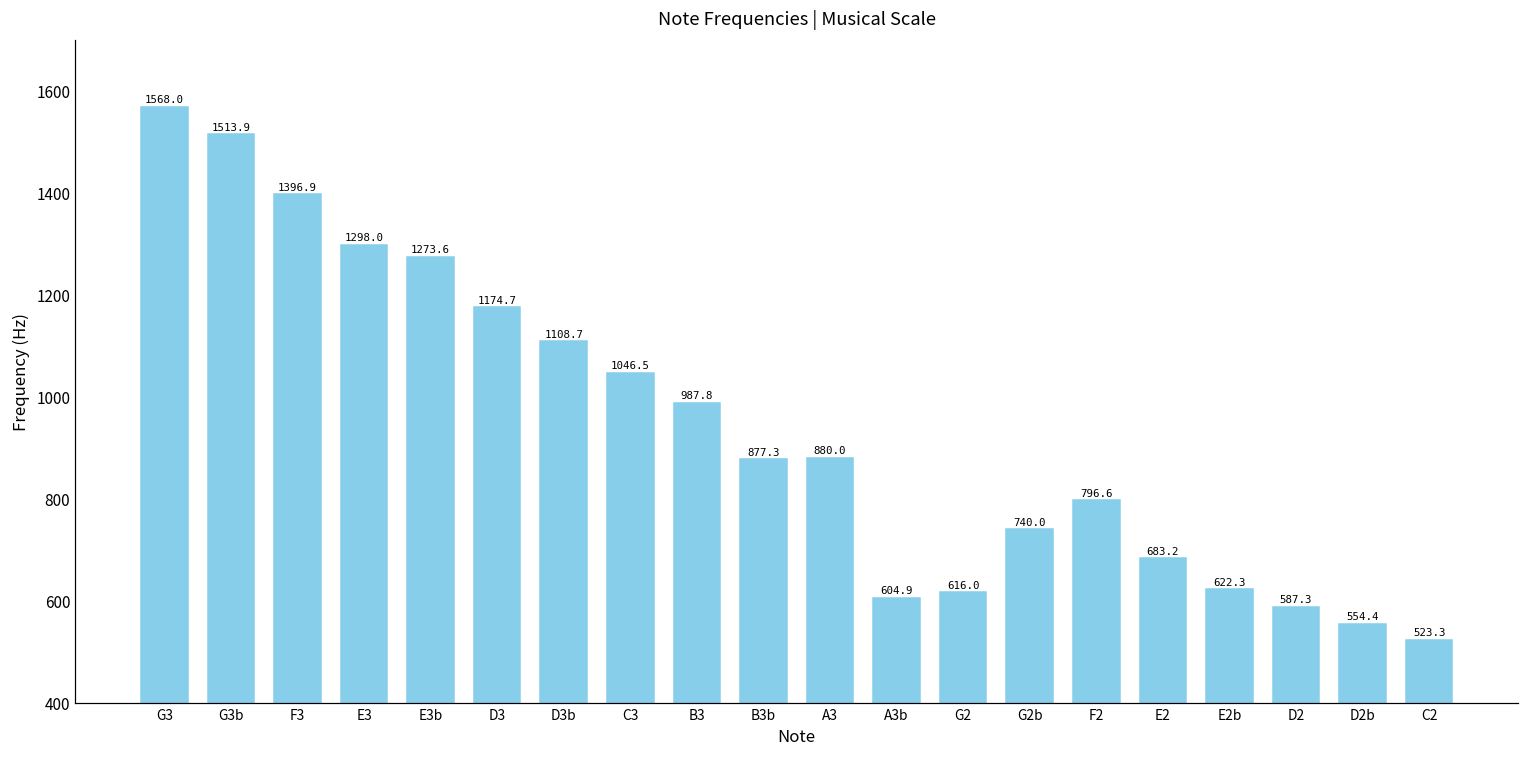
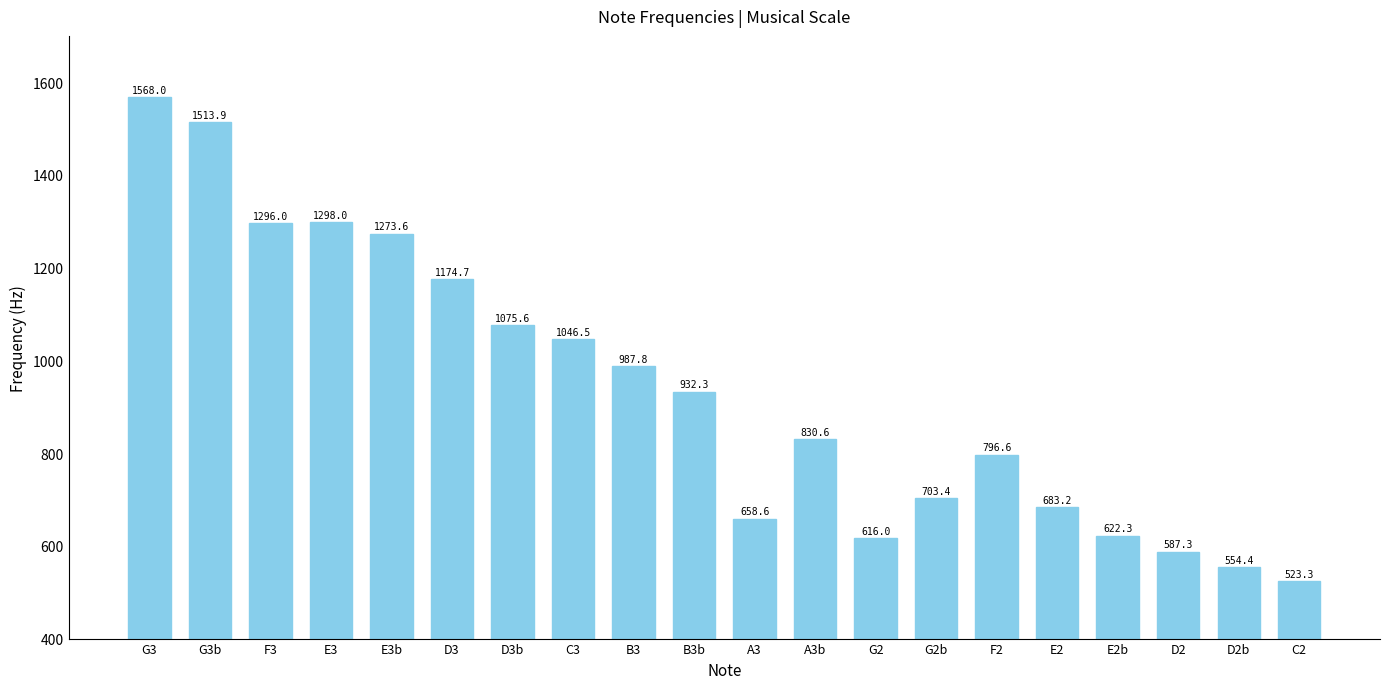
F3: 1396.9 -> 1296.0
D3b: 1108.7 -> 1075.6
B3b: 877.3 -> 932.3
A3: 880.0 -> 658.6
A3b: 604.9 -> 830.6
G2b: 740.0 -> 703.4
